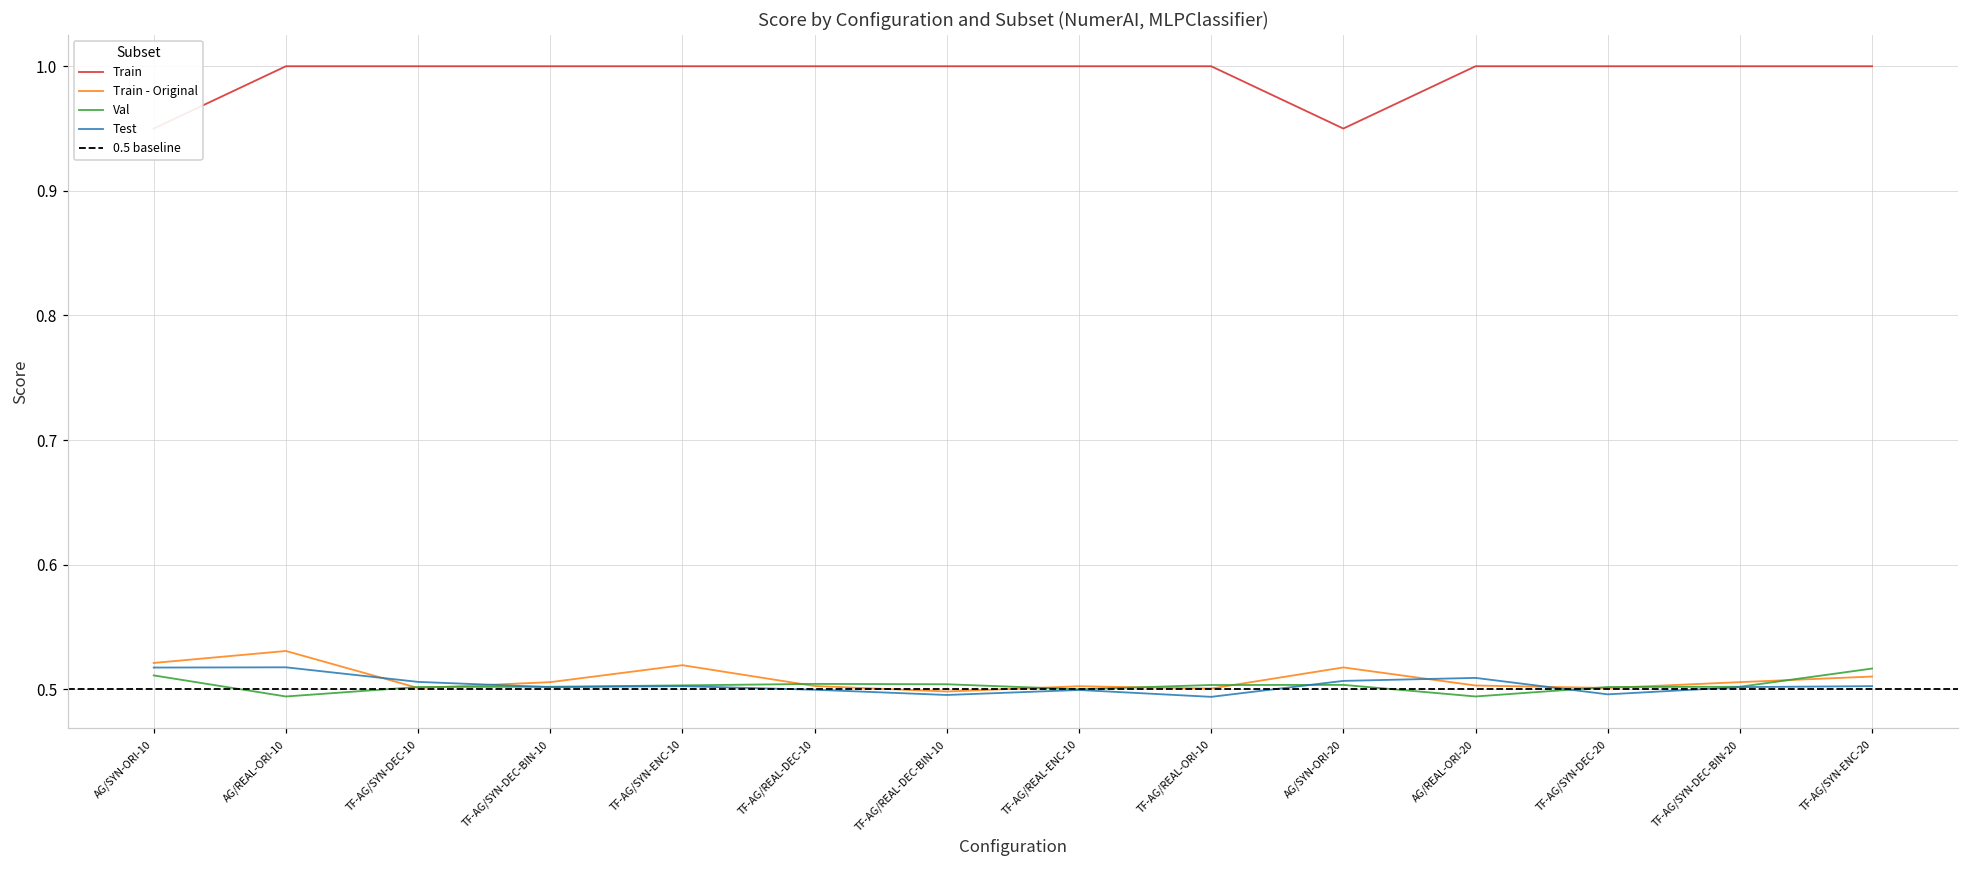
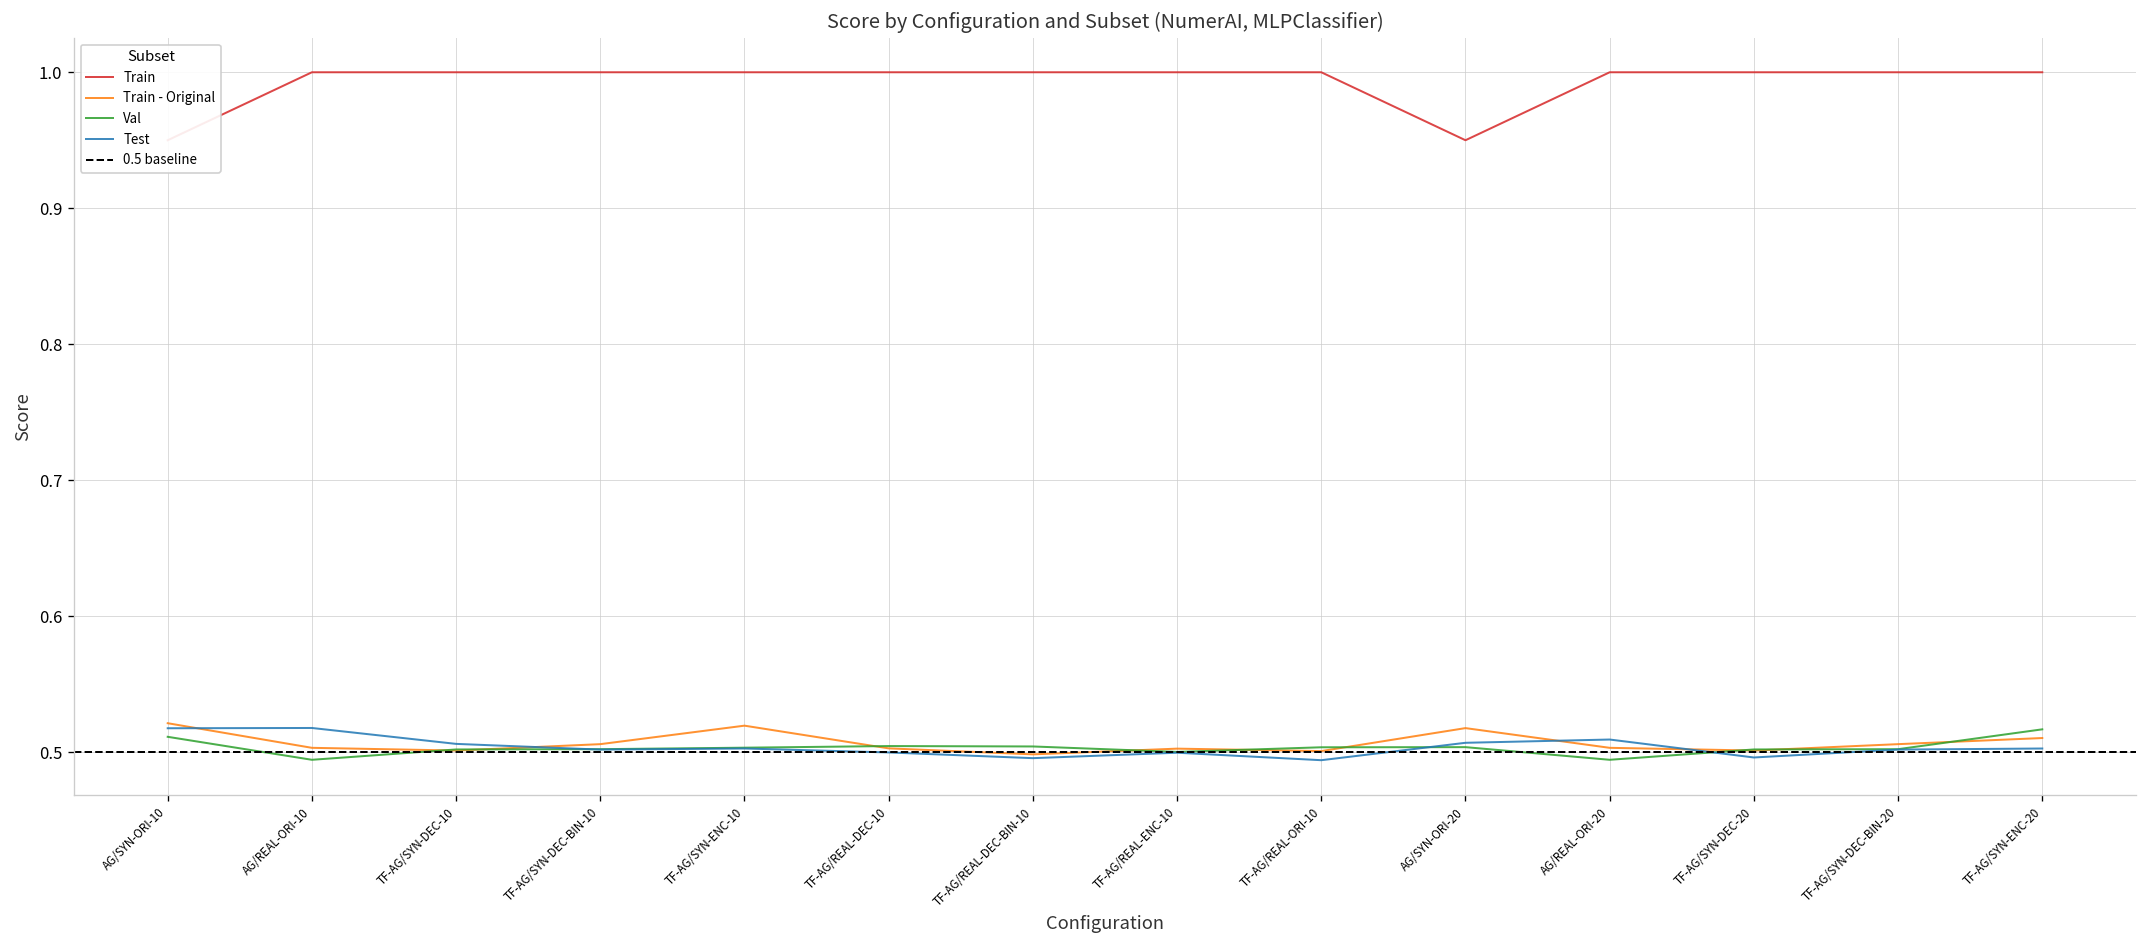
Train - Original, AG/REAL-ORI-10: 0.531 -> 0.503
